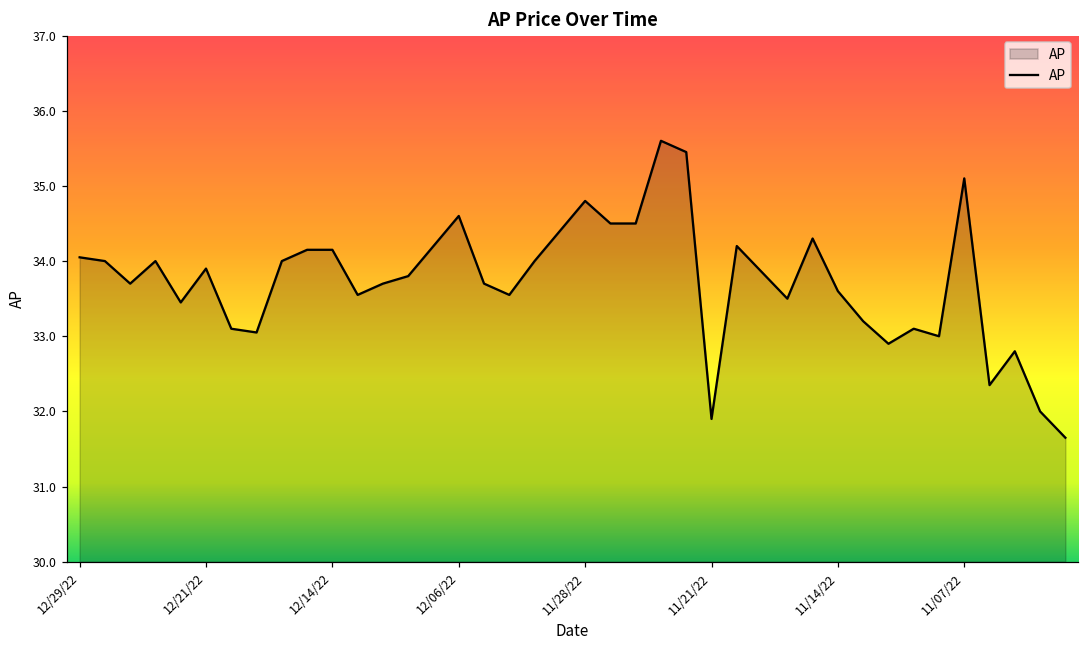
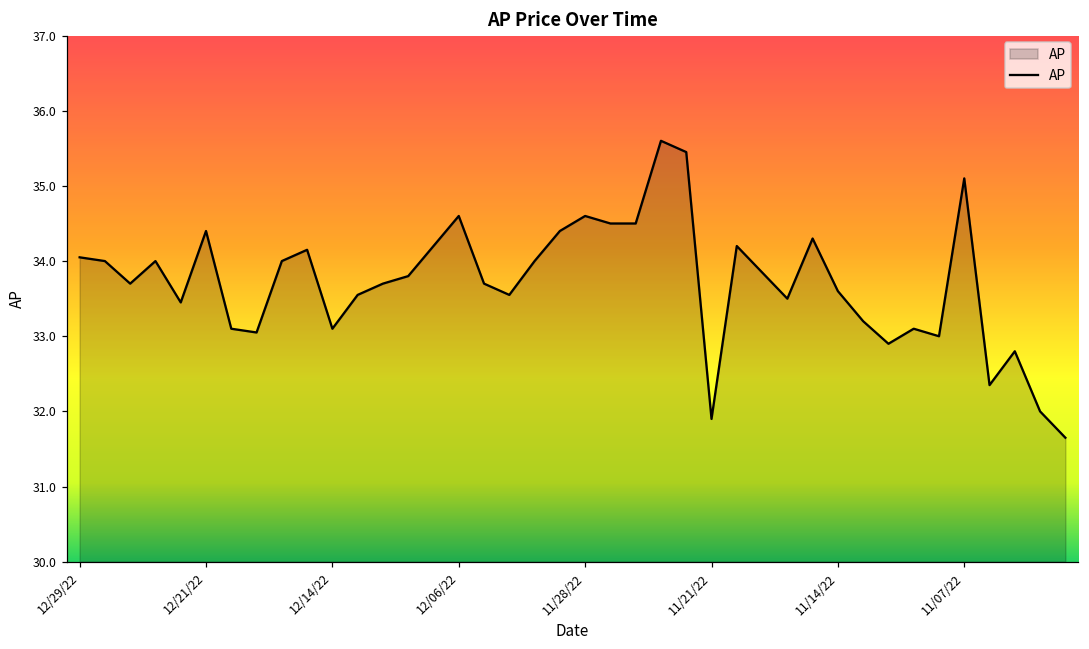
12/21/22: 33.9 -> 34.4
12/14/22: 34.2 -> 33.1
11/28/22: 34.8 -> 34.6
